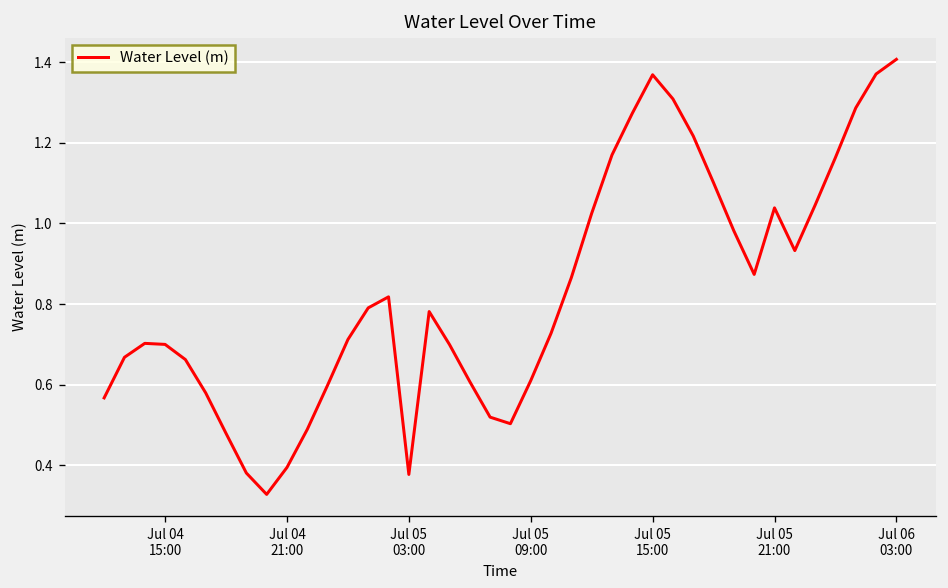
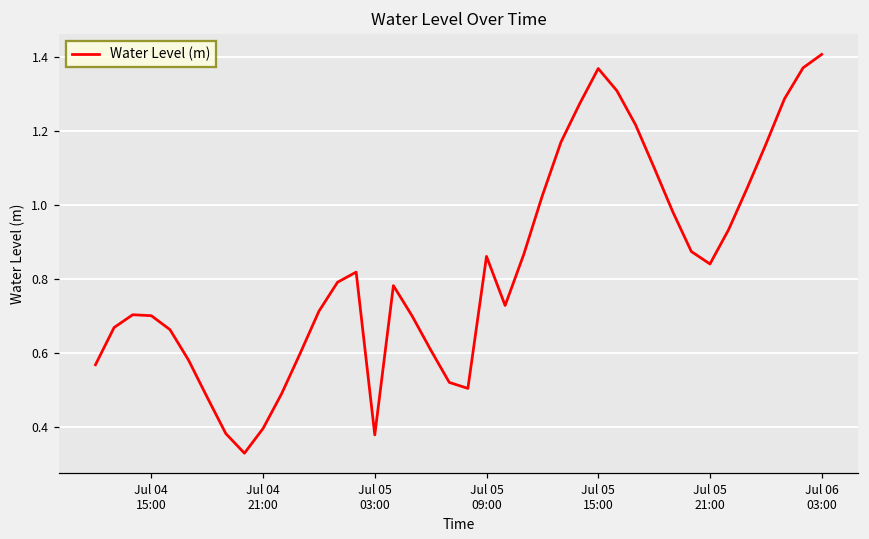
Jul 05 09:00: 0.61 -> 0.86
Jul 05 21:00: 1.04 -> 0.84
